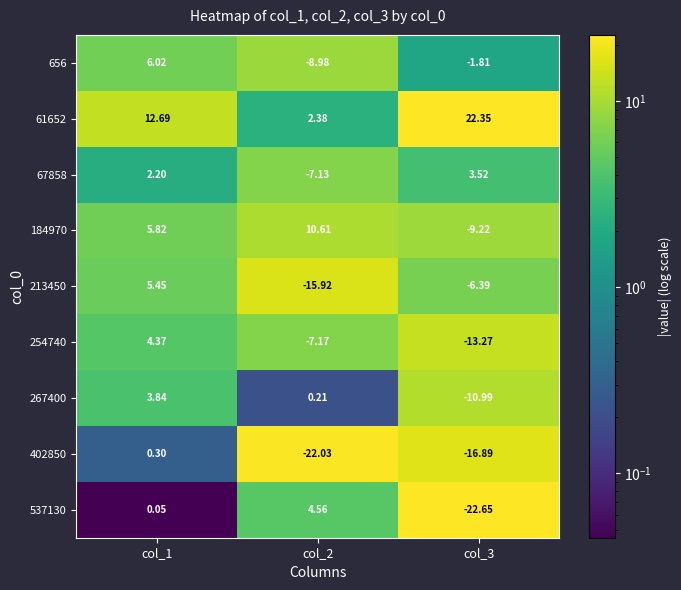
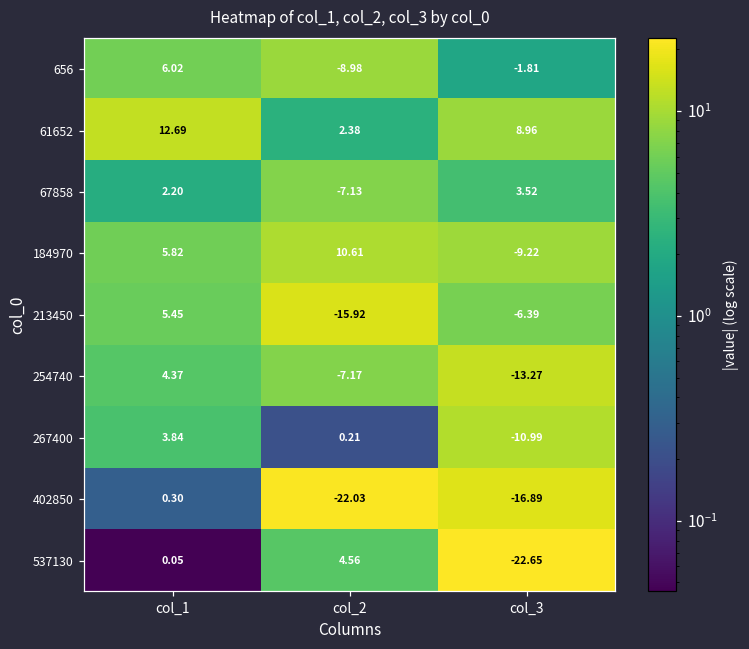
61652, col_3: 22.35 -> 8.96
